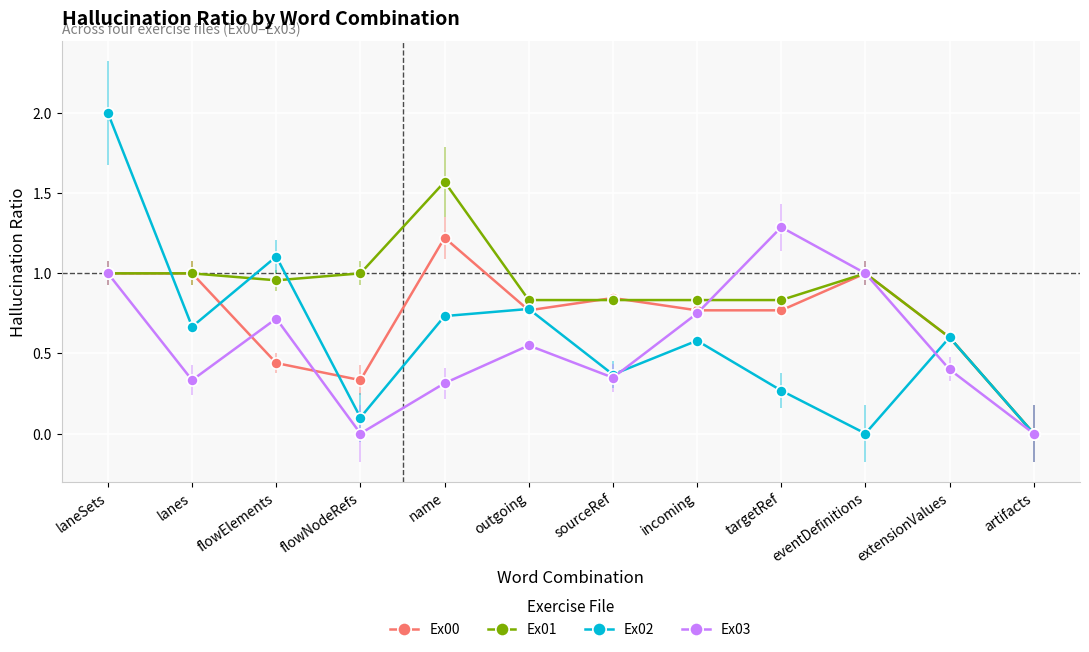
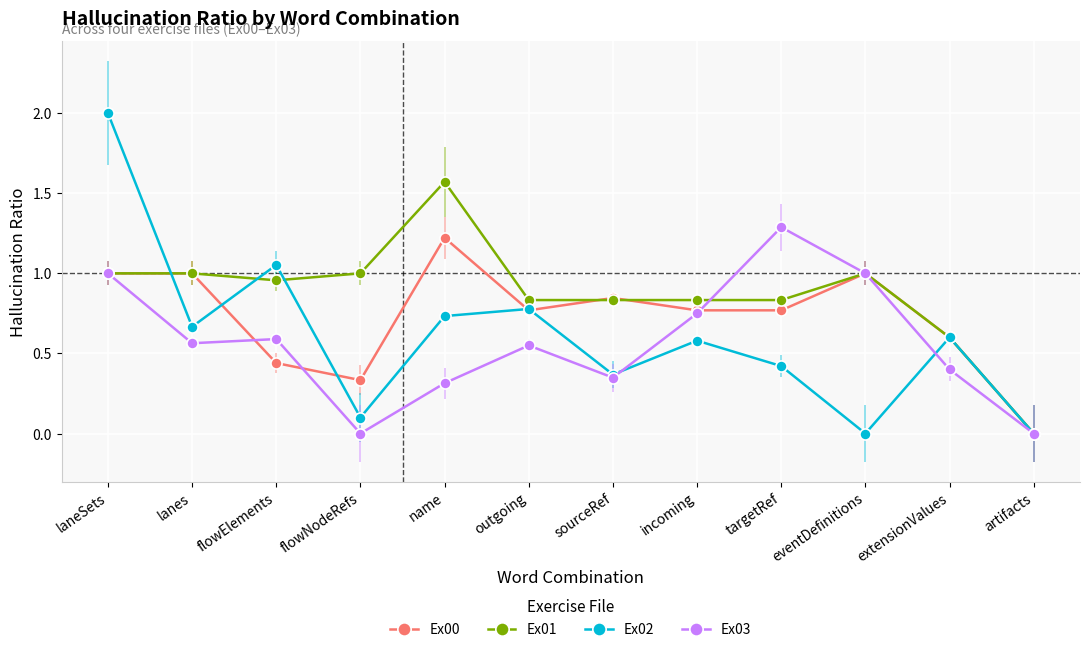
Ex03, lanes: 0.33 -> 0.56
Ex02, flowElements: 1.11 -> 1.05
Ex03, flowElements: 0.72 -> 0.59
Ex02, targetRef: 0.27 -> 0.42
